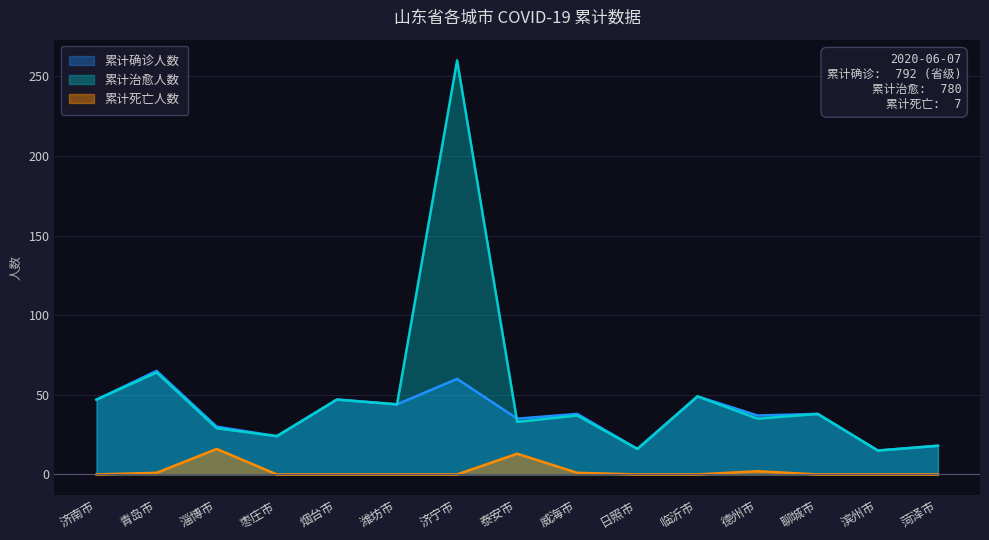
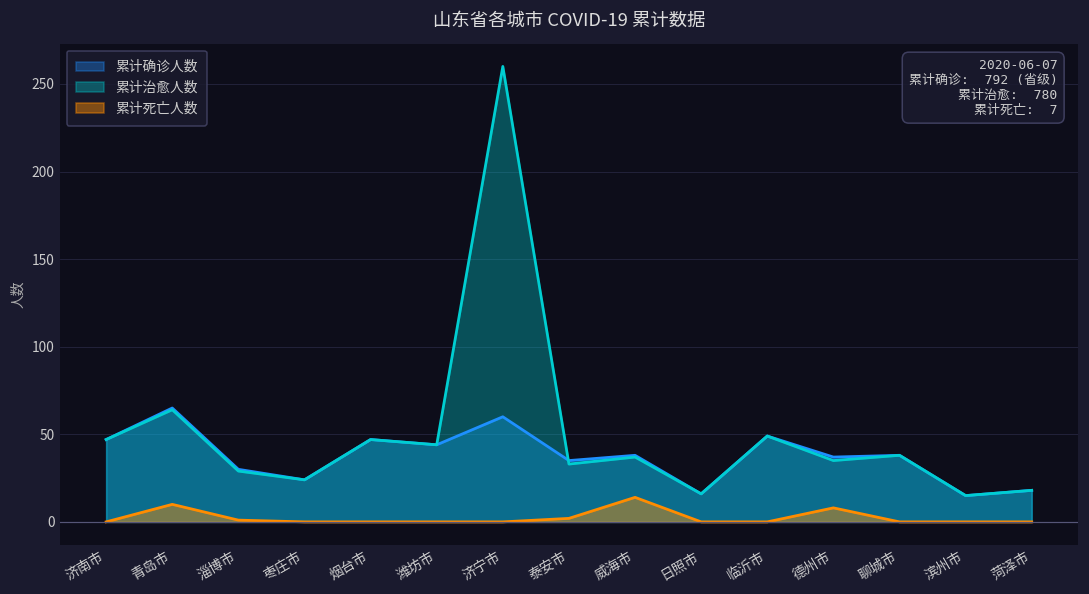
累计死亡人数, 青岛市: 1 -> 10
累计死亡人数, 淄博市: 16 -> 1
累计死亡人数, 泰安市: 13 -> 2
累计死亡人数, 威海市: 1 -> 14
累计死亡人数, 德州市: 2 -> 8
